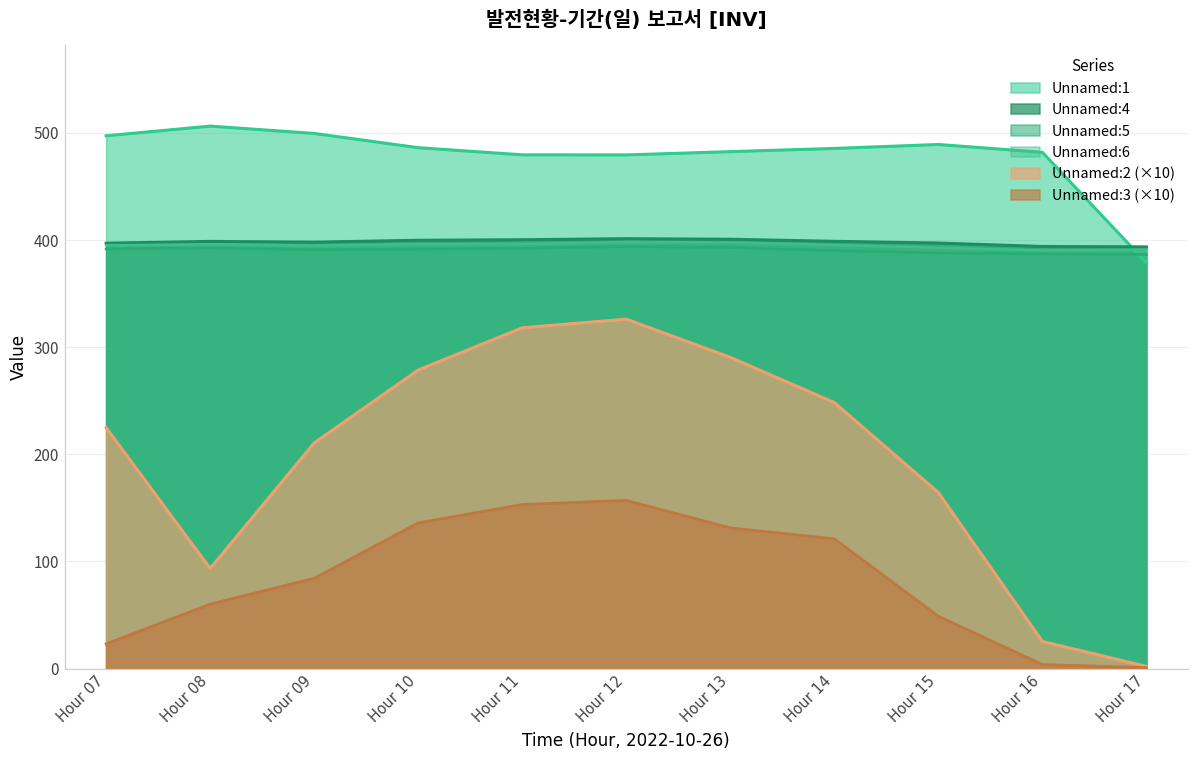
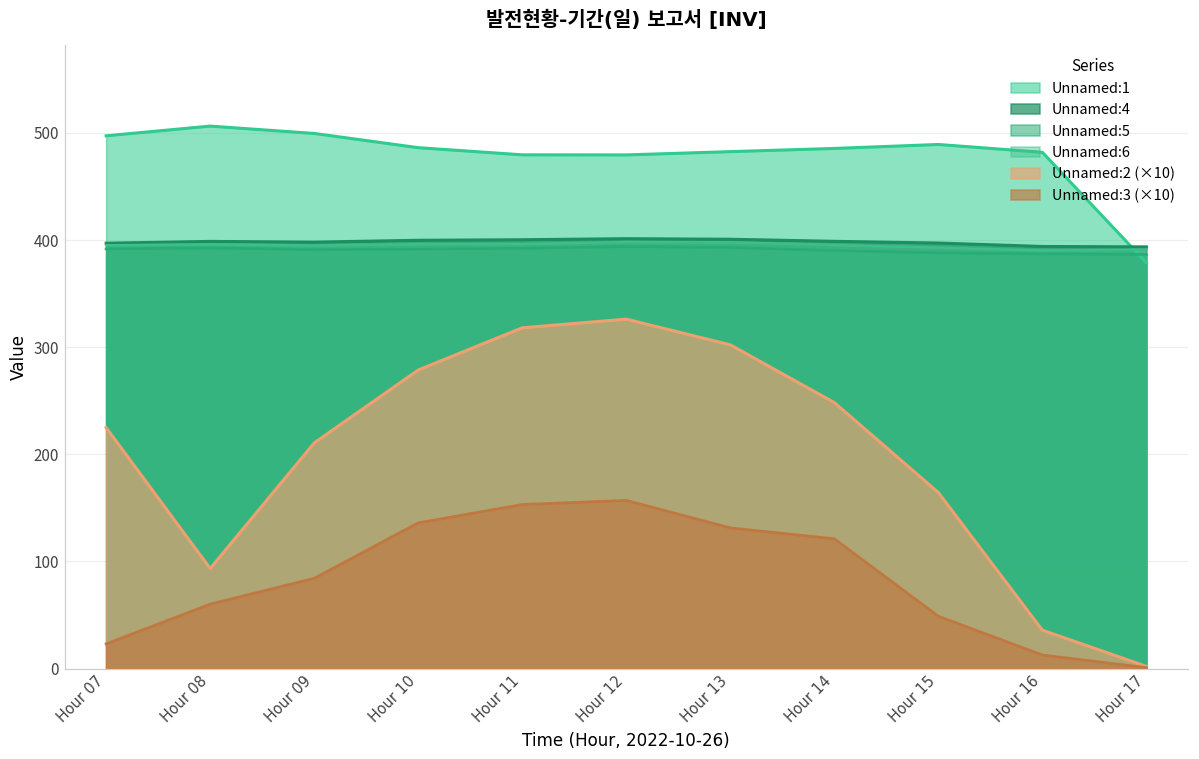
Unnamed:2 (×10), Hour 13: 290 -> 300
Unnamed:2 (×10), Hour 16: 30 -> 40
Unnamed:3 (×10), Hour 16: 0 -> 10
